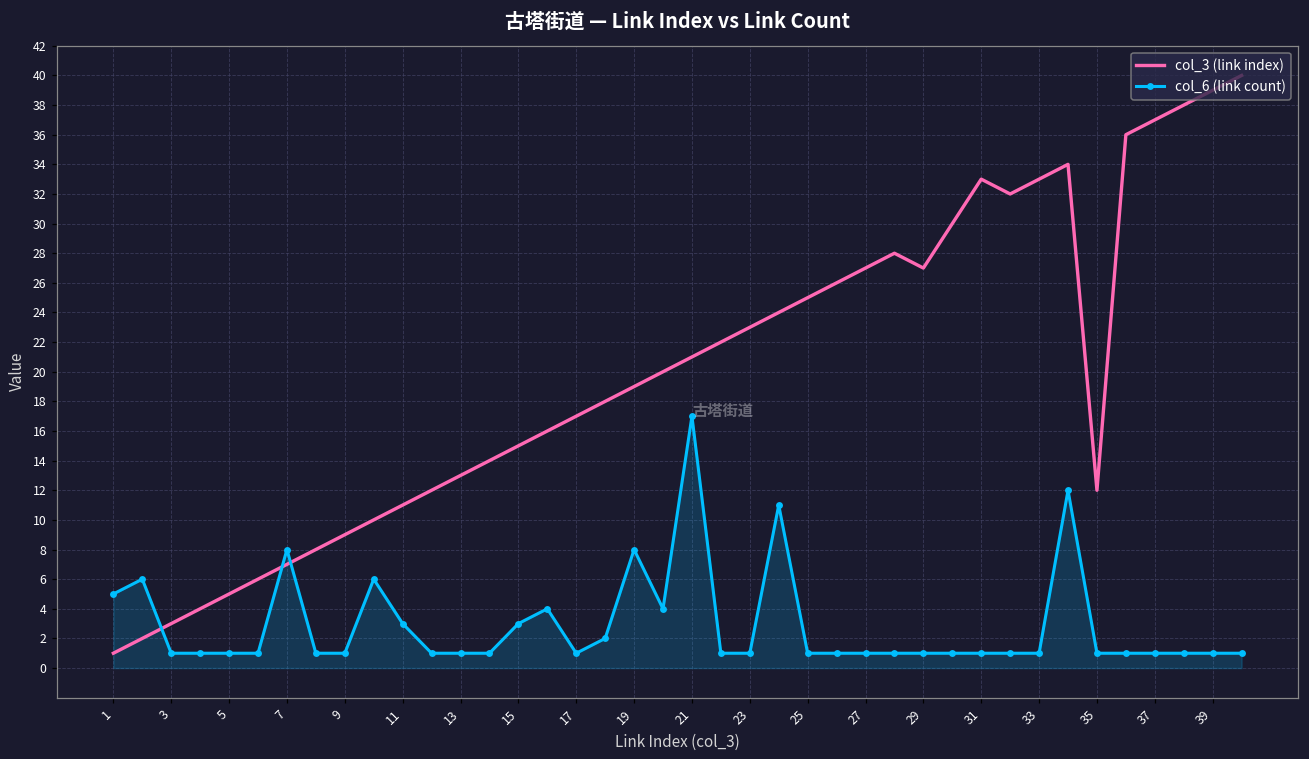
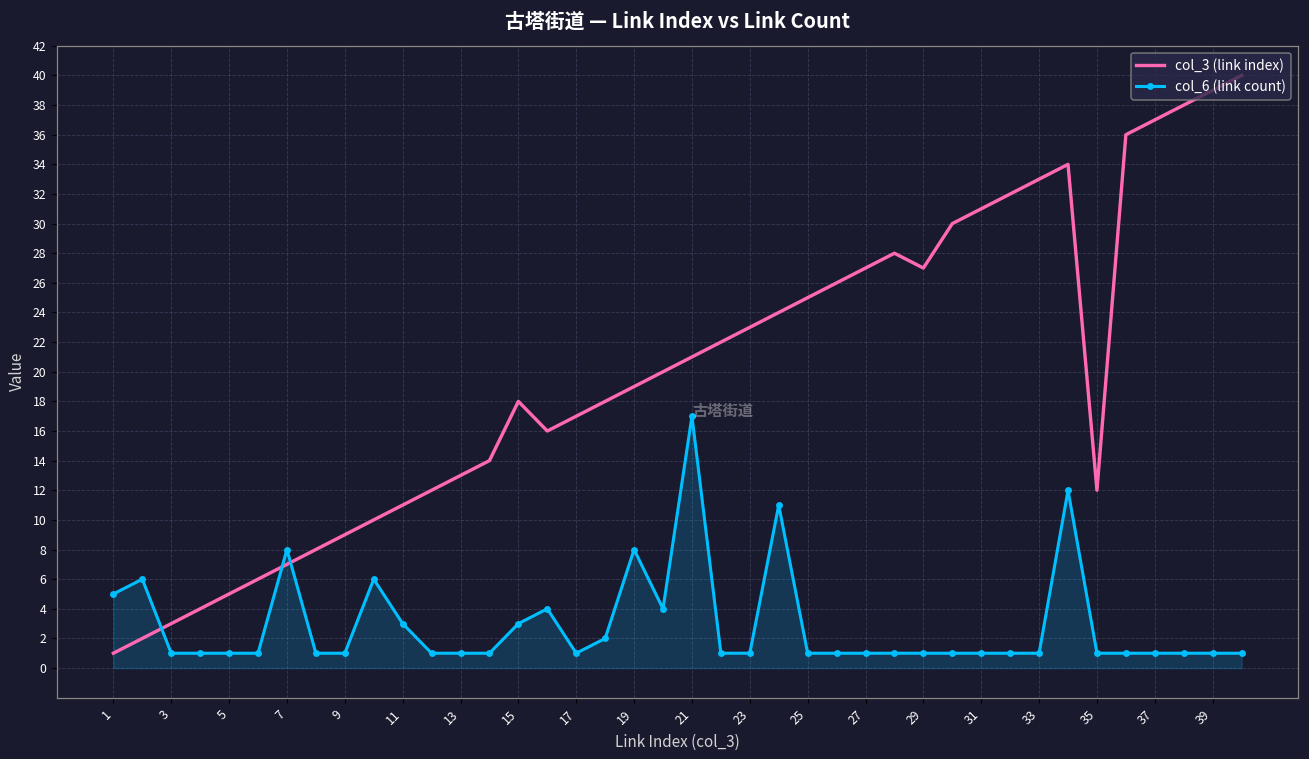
col_3 (link index), 15: 15 -> 18
col_3 (link index), 31: 33 -> 31
